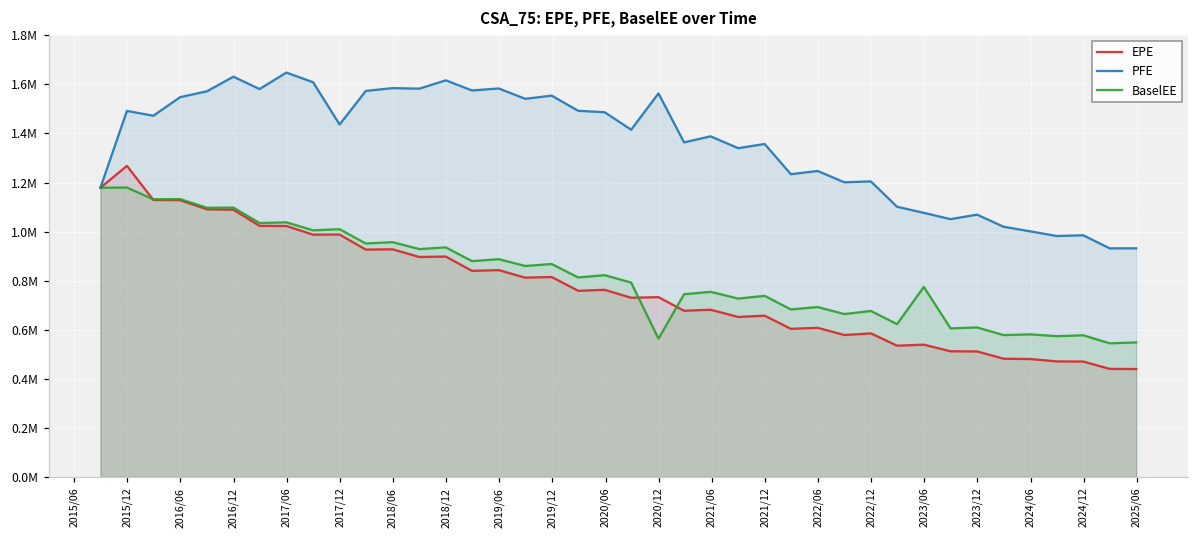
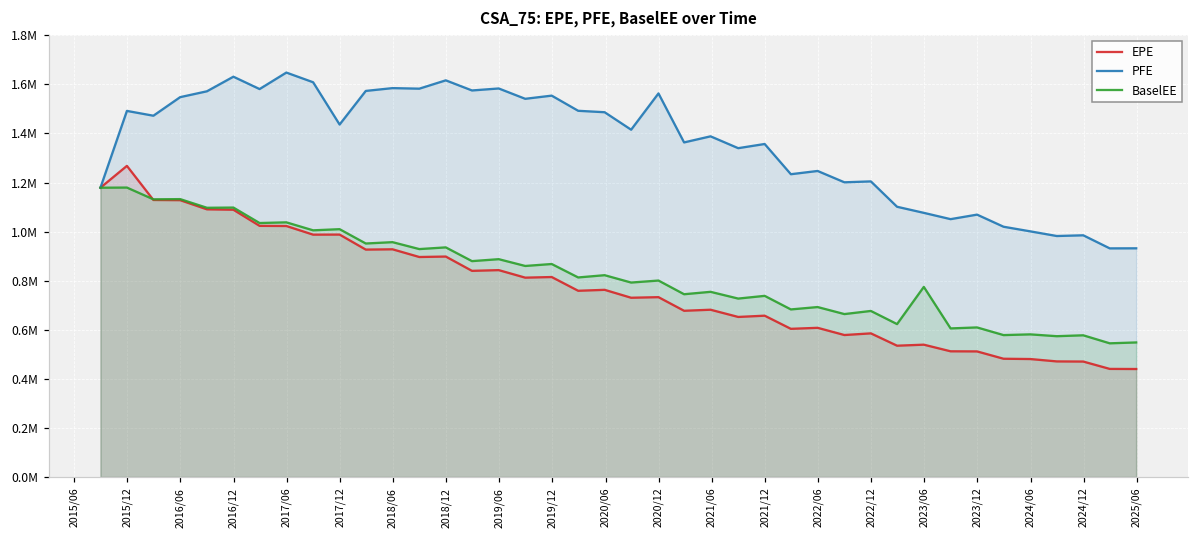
BaselEE, 2020/12: 560000 -> 800000
